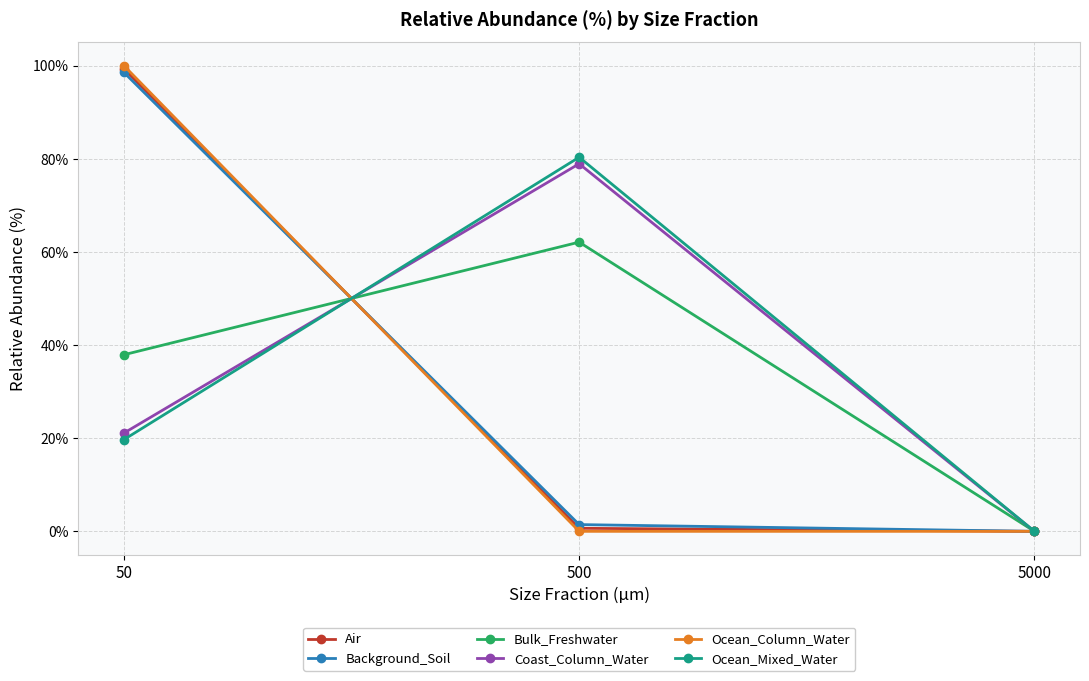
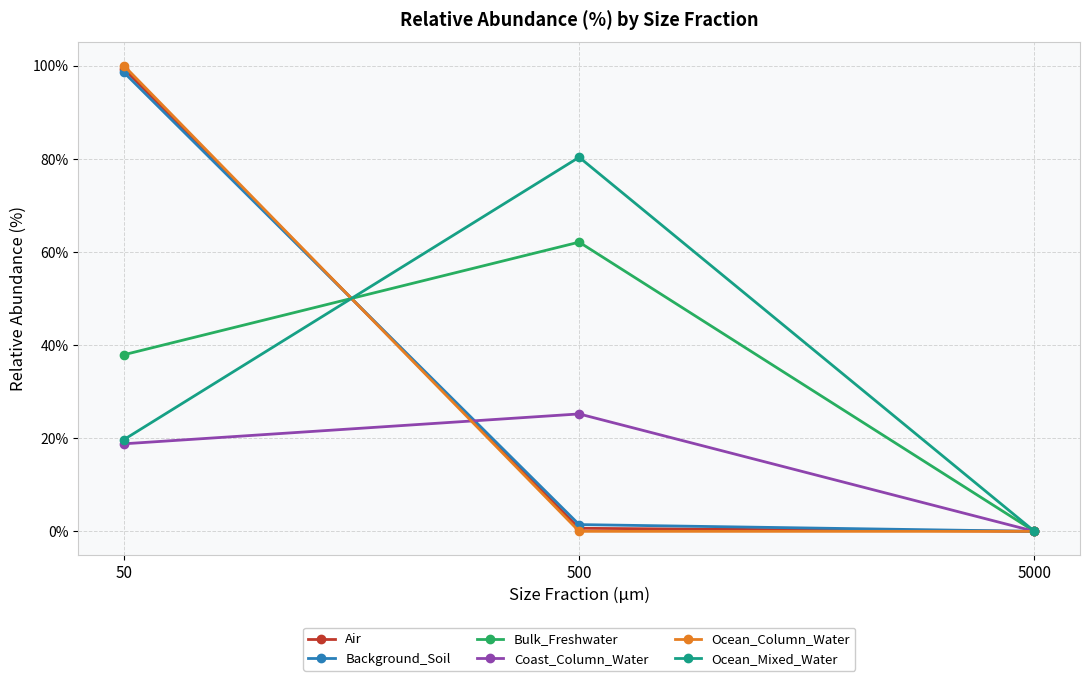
Coast_Column_Water, 50: 21% -> 19%
Coast_Column_Water, 500: 79% -> 25%
